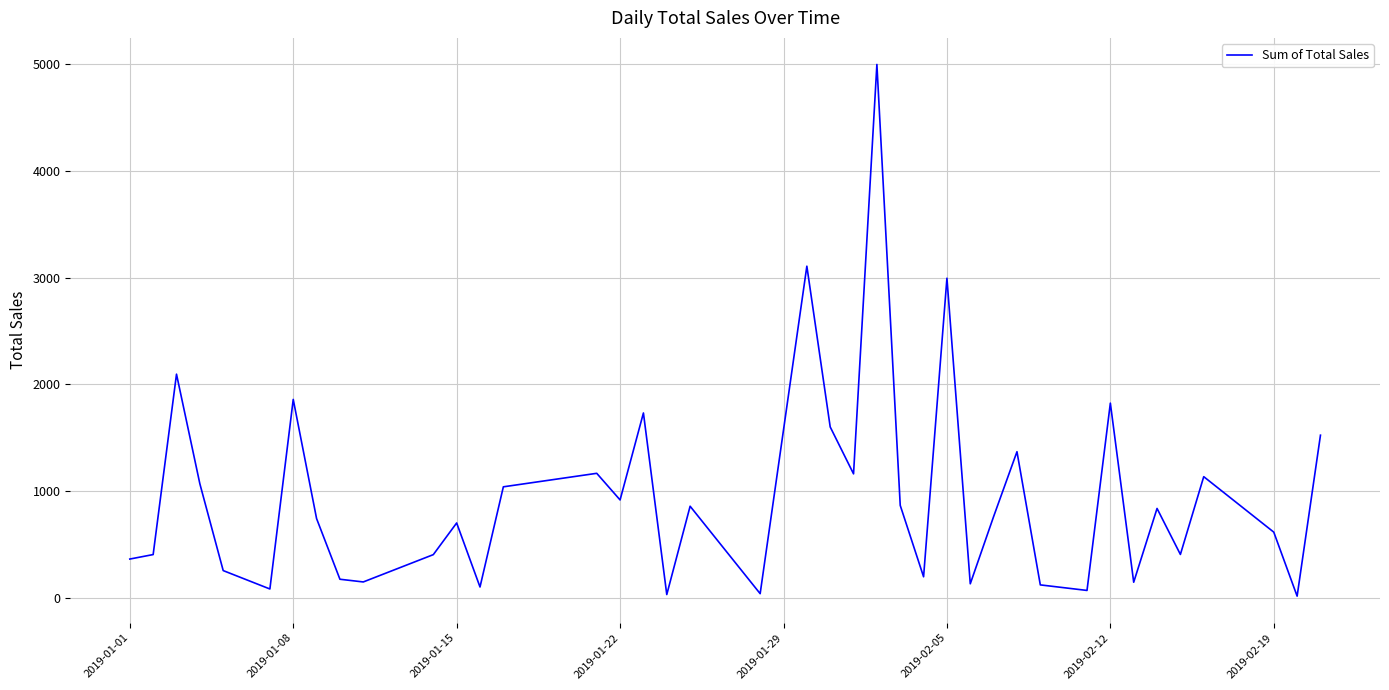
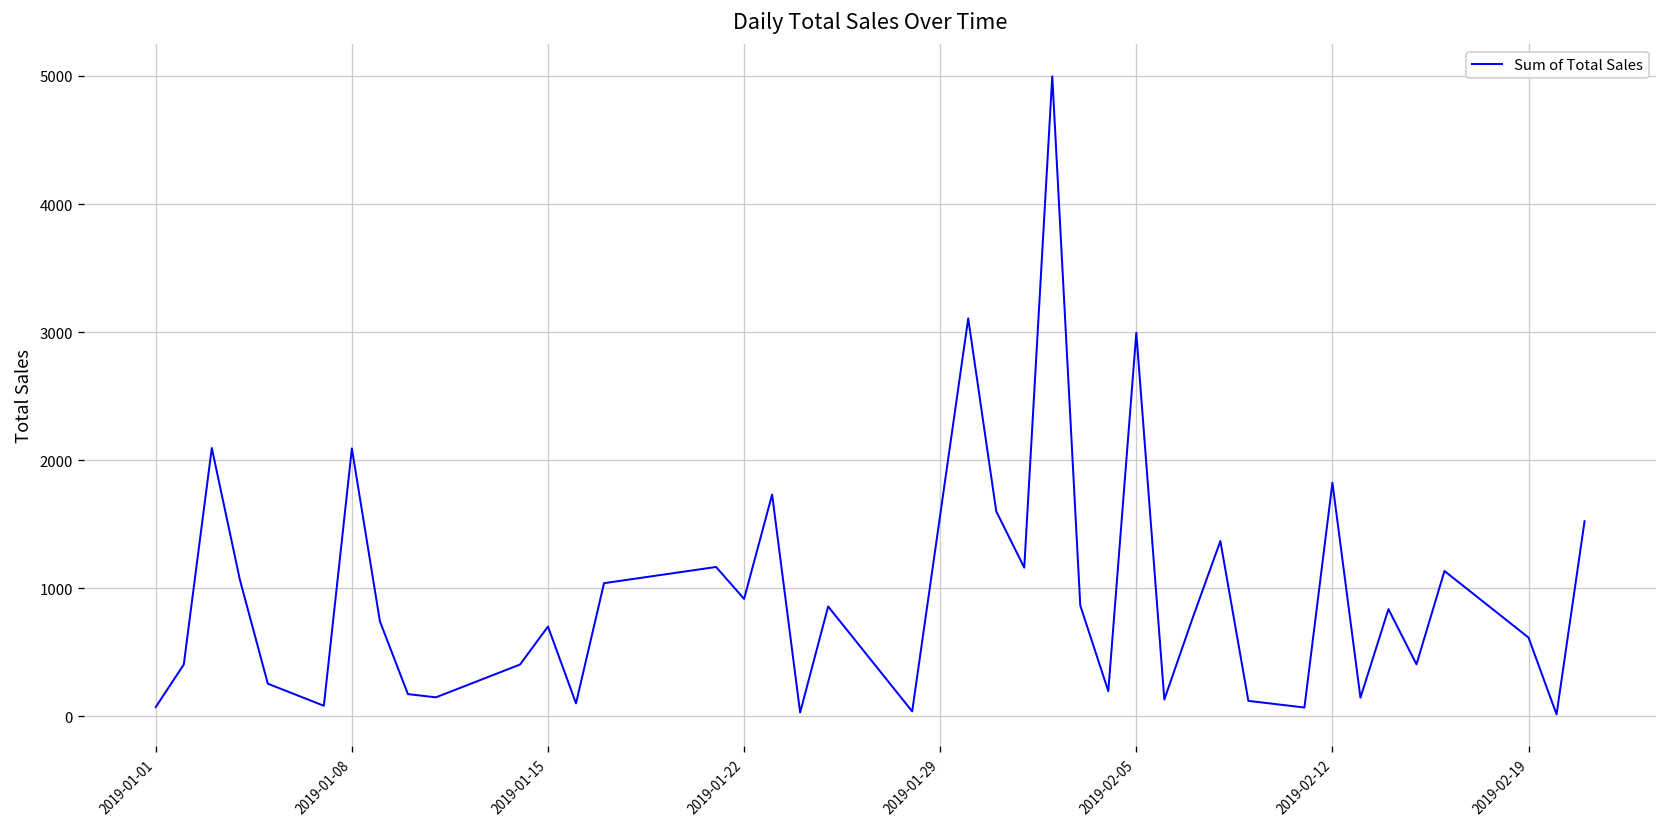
2019-01-01: 360 -> 70
2019-01-08: 1860 -> 2090
